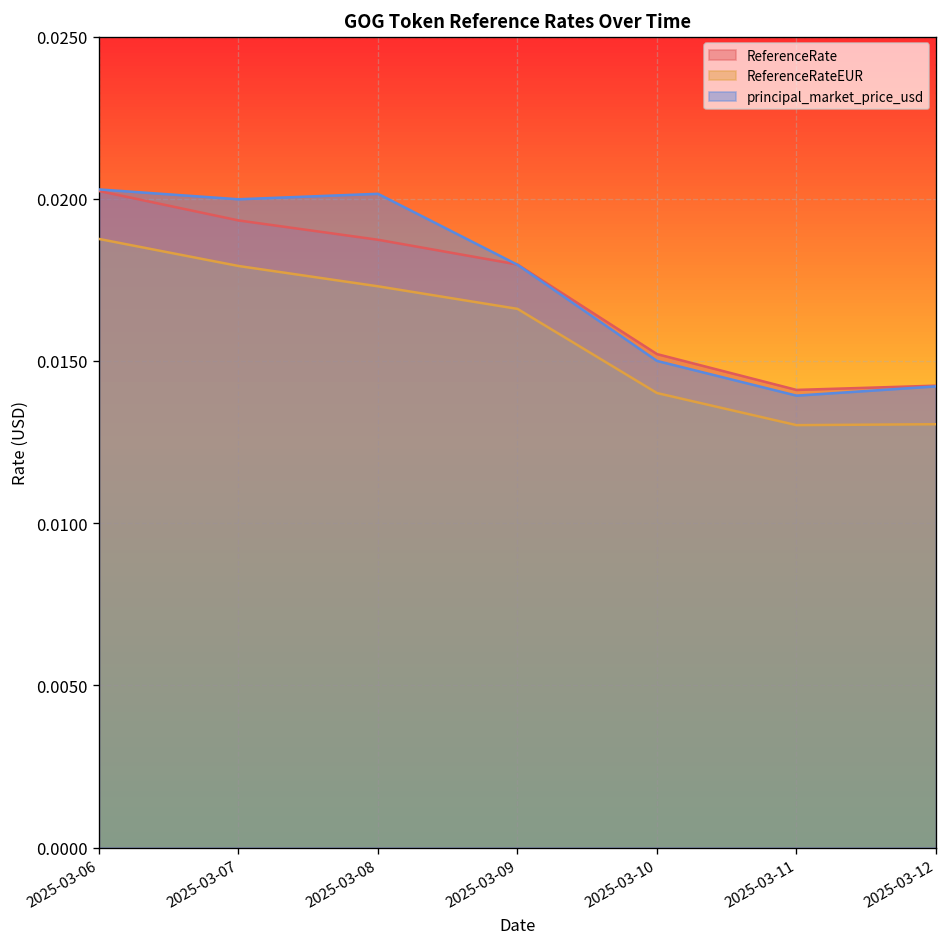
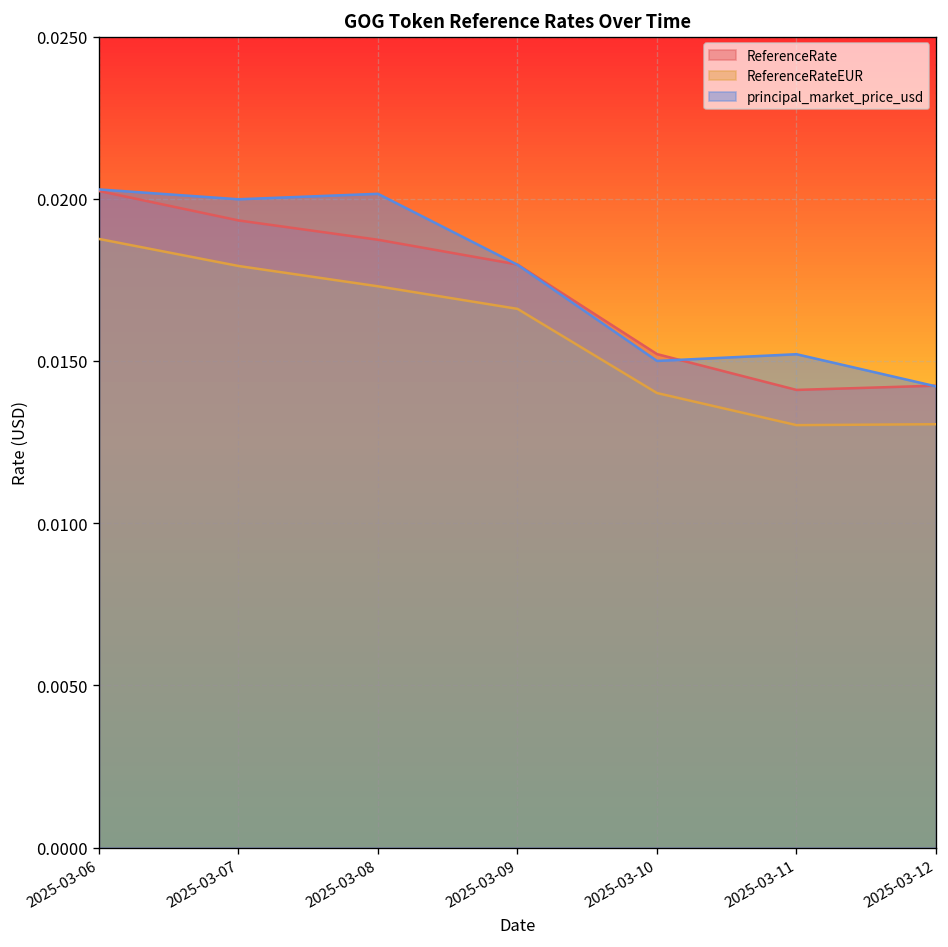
principal_market_price_usd, 2025-03-11: 0.0139 -> 0.0152
